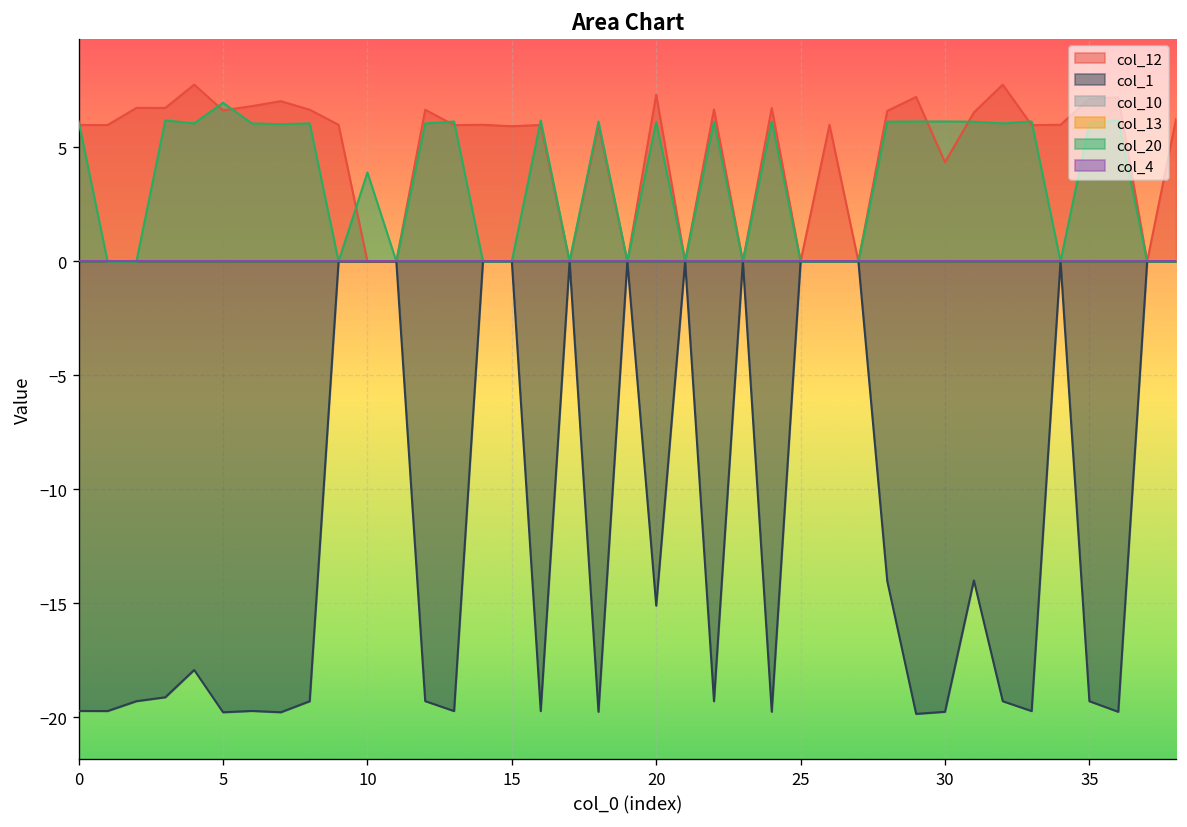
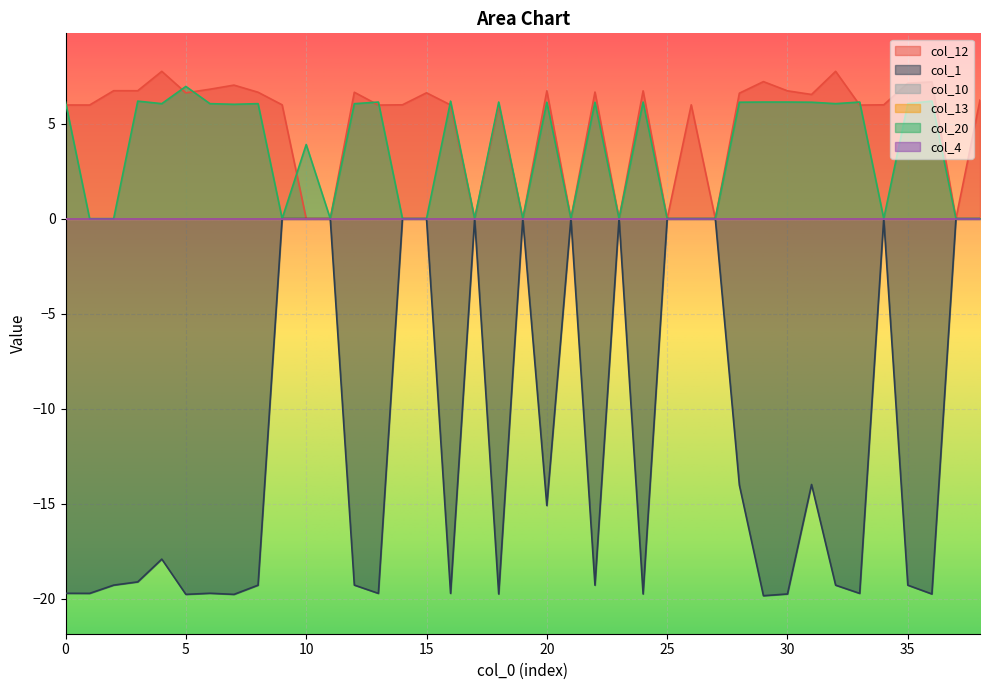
col_12, 15: 5.9 -> 6.6
col_12, 20: 7.3 -> 6.7
col_12, 30: 4.3 -> 6.7
